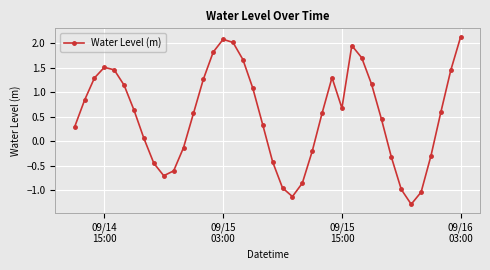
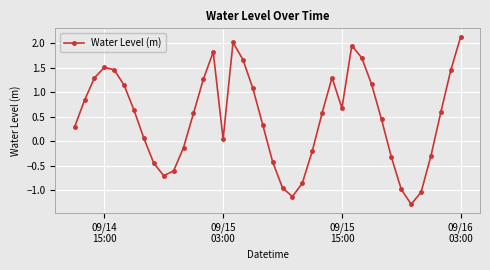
09/15 03:00: 2.1 -> 0.0
